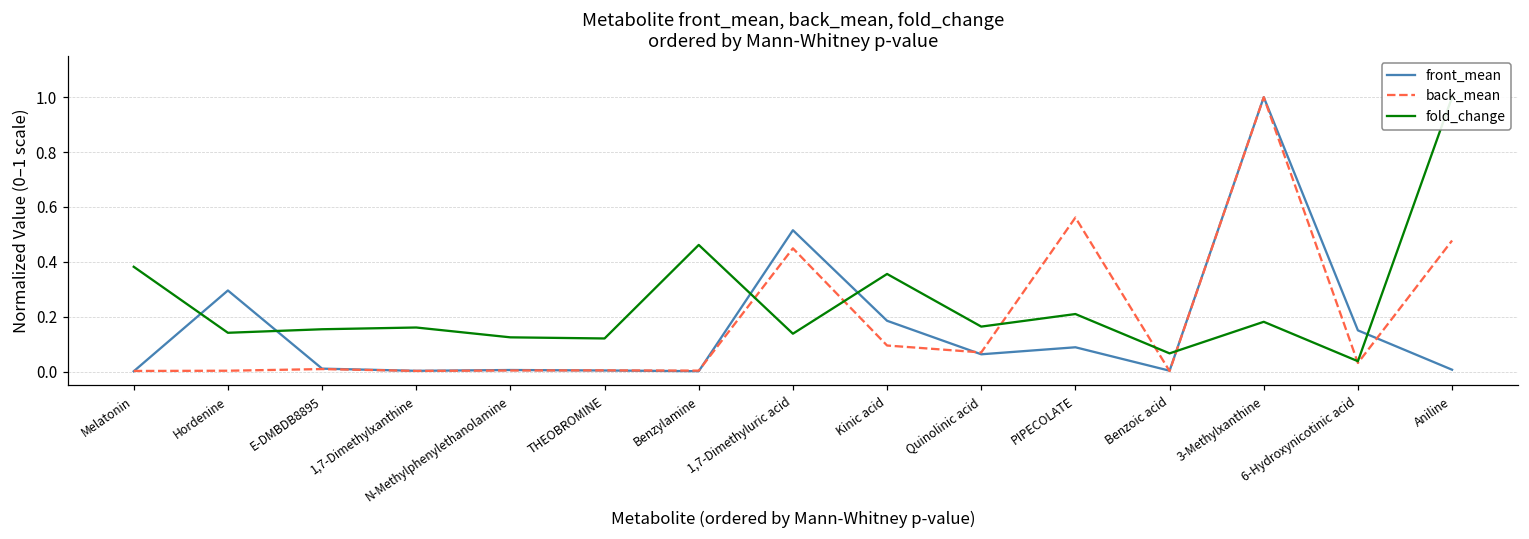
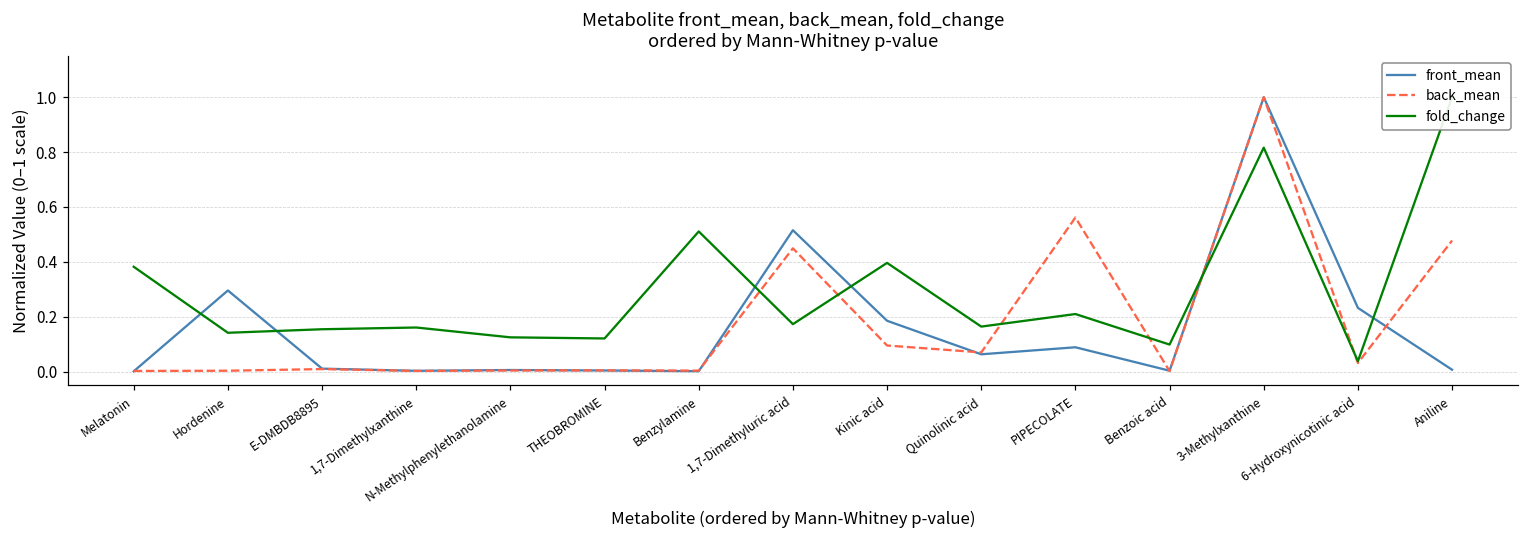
fold_change, Benzylamine: 0.46 -> 0.51
fold_change, 1,7-Dimethyluric acid: 0.14 -> 0.17
fold_change, Kinic acid: 0.36 -> 0.40
fold_change, Benzoic acid: 0.07 -> 0.10
fold_change, 3-Methylxanthine: 0.18 -> 0.82
front_mean, 6-Hydroxynicotinic acid: 0.15 -> 0.23
